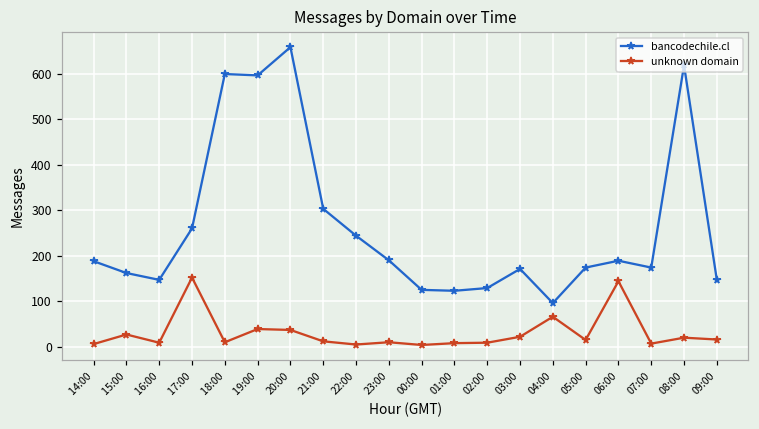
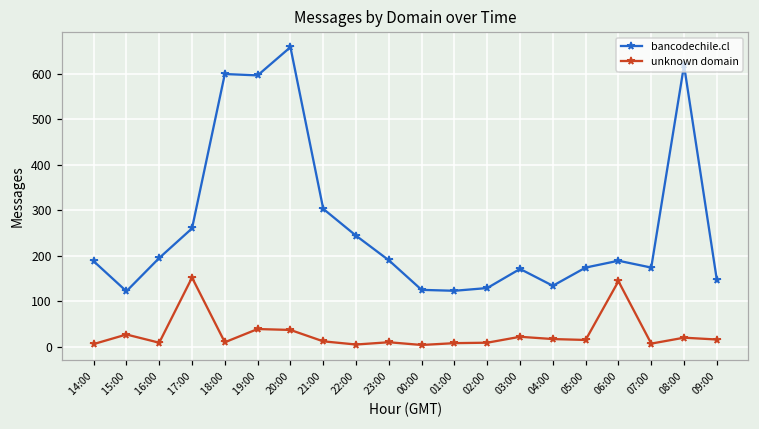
bancodechile.cl, 15:00: 160 -> 120
bancodechile.cl, 16:00: 150 -> 200
bancodechile.cl, 04:00: 100 -> 130
unknown domain, 04:00: 70 -> 20
